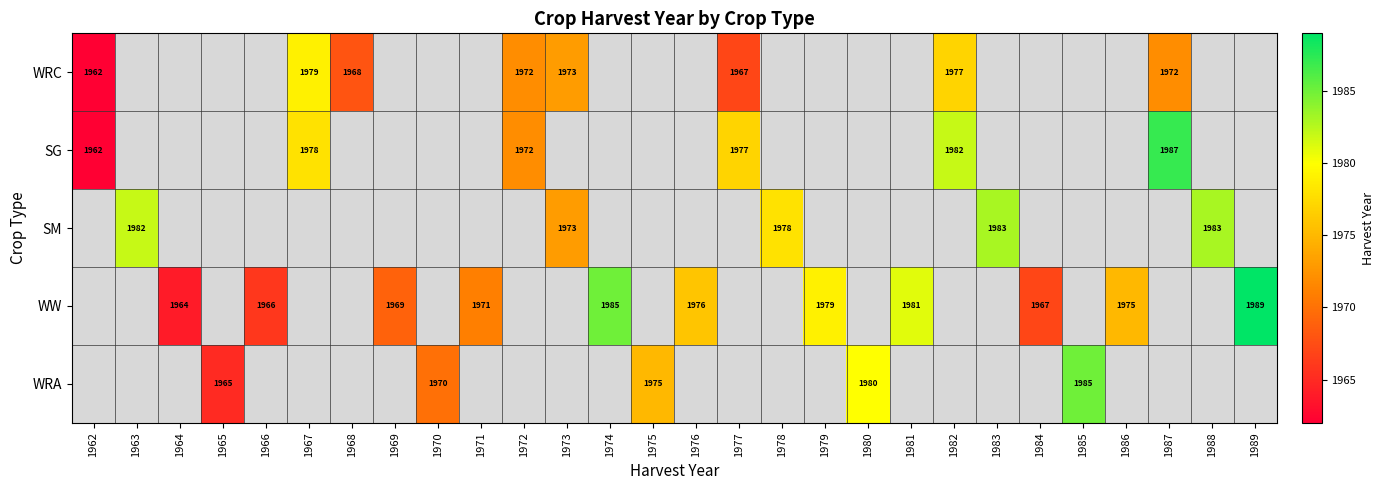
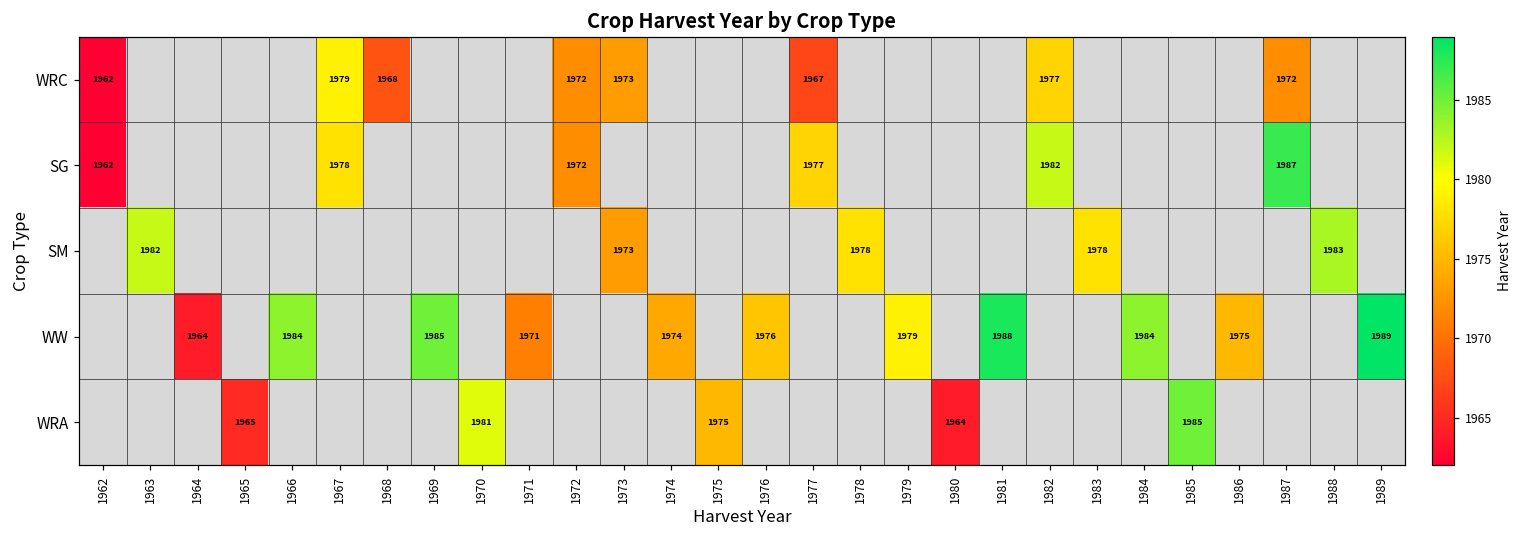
SM, 1983: 1983 -> 1978
WW, 1966: 1966 -> 1984
WW, 1969: 1969 -> 1985
WW, 1974: 1985 -> 1974
WW, 1981: 1981 -> 1988
WW, 1984: 1967 -> 1984
WRA, 1970: 1970 -> 1981
WRA, 1980: 1980 -> 1964
